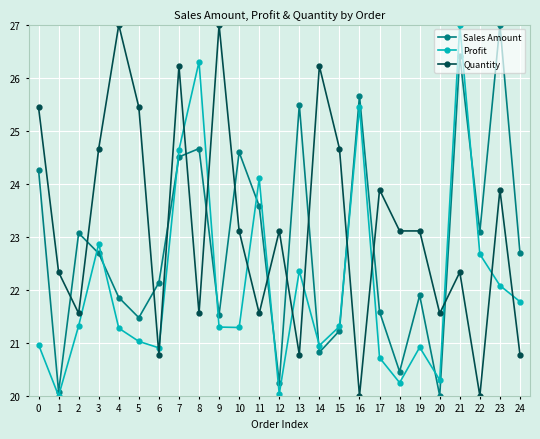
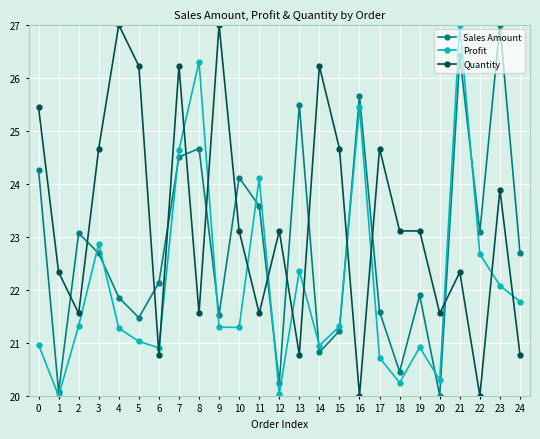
Quantity, 5: 25.4 -> 26.2
Sales Amount, 10: 24.6 -> 24.1
Quantity, 17: 23.9 -> 24.7
